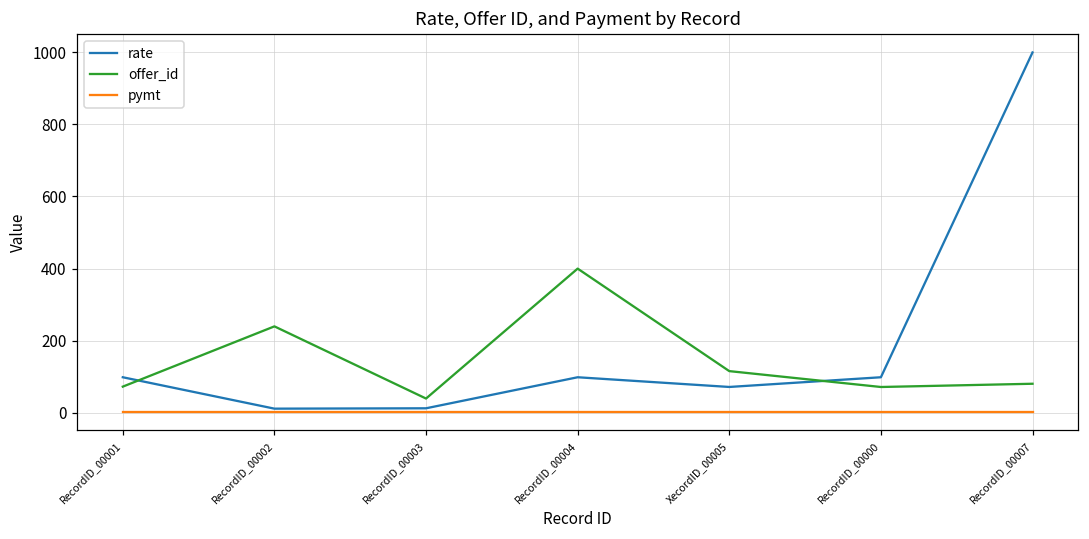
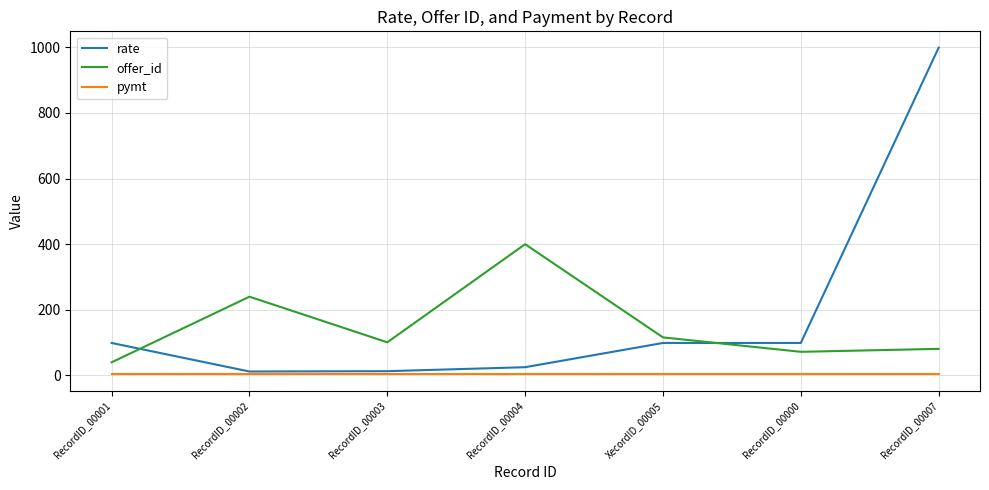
offer_id, RecordID_00001: 70 -> 40
offer_id, RecordID_00003: 40 -> 100
rate, RecordID_00004: 100 -> 30
rate, XecordID_00005: 70 -> 100
